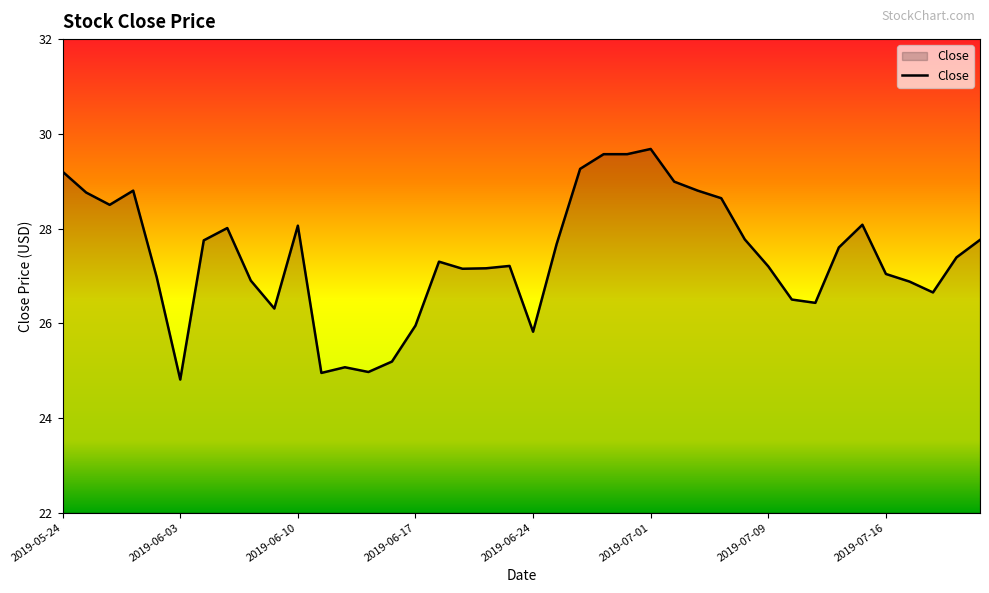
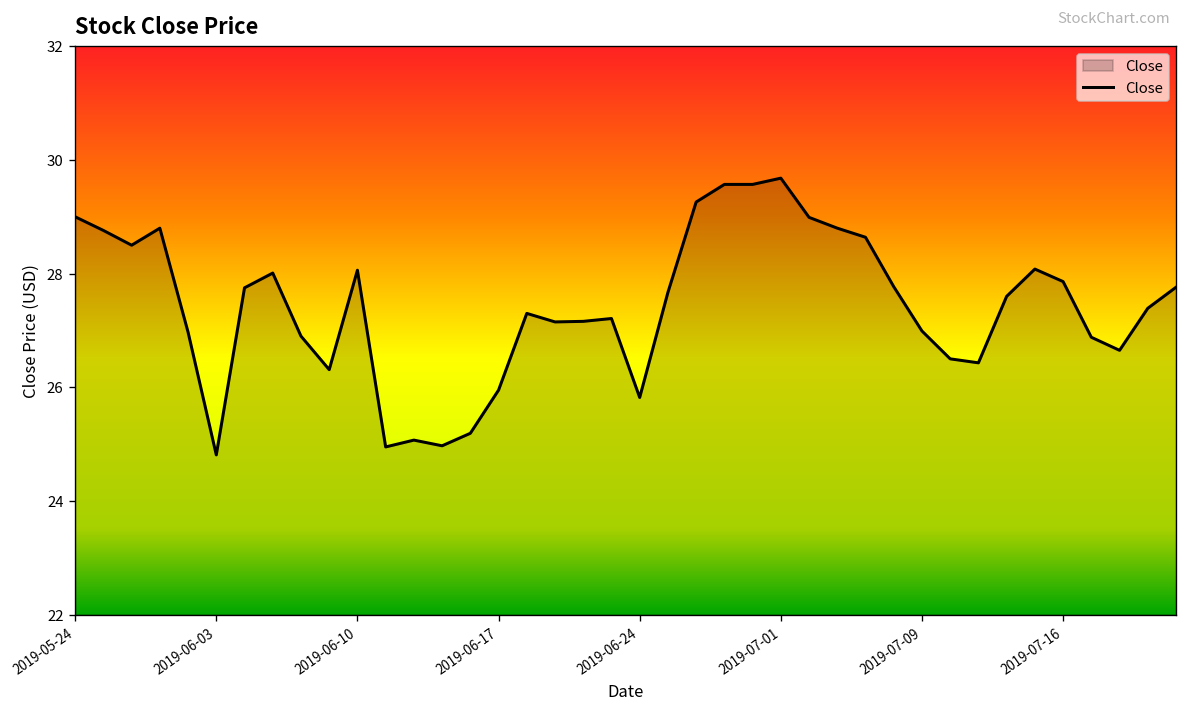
2019-05-24: 29.2 -> 29.0
2019-07-09: 27.2 -> 27.0
2019-07-16: 27.0 -> 27.9
